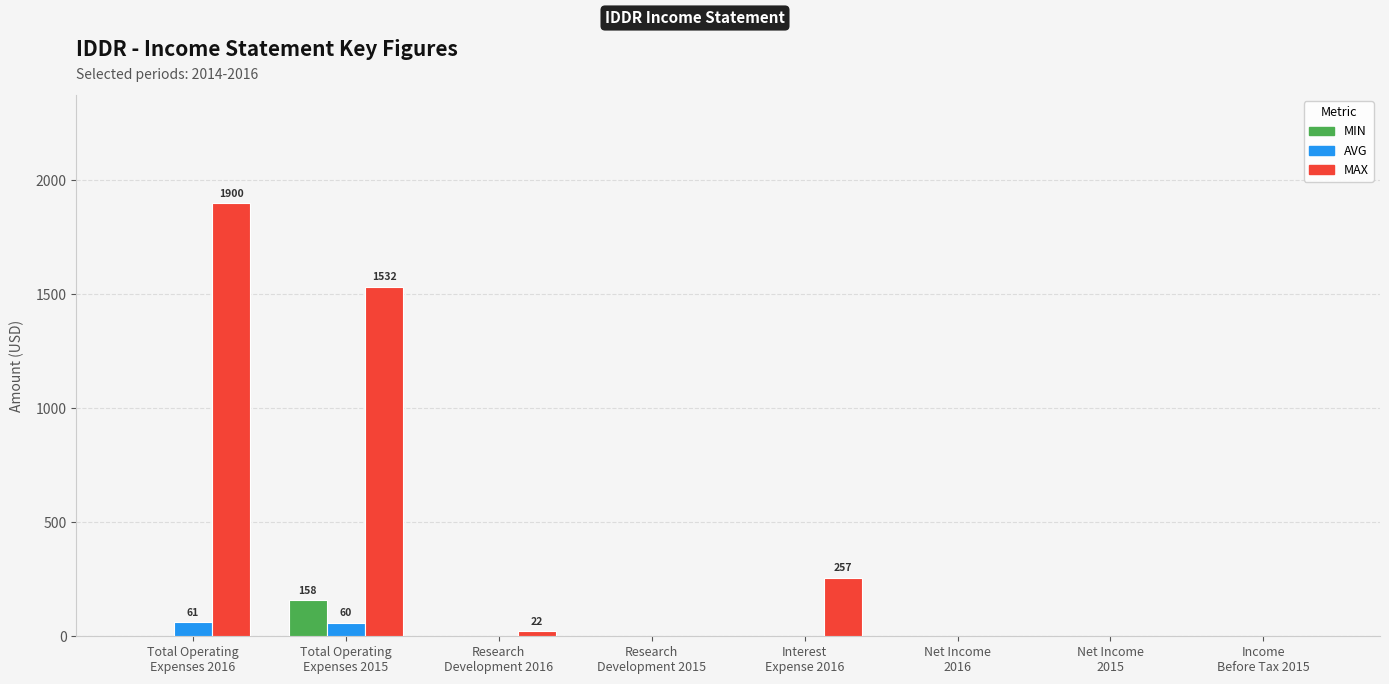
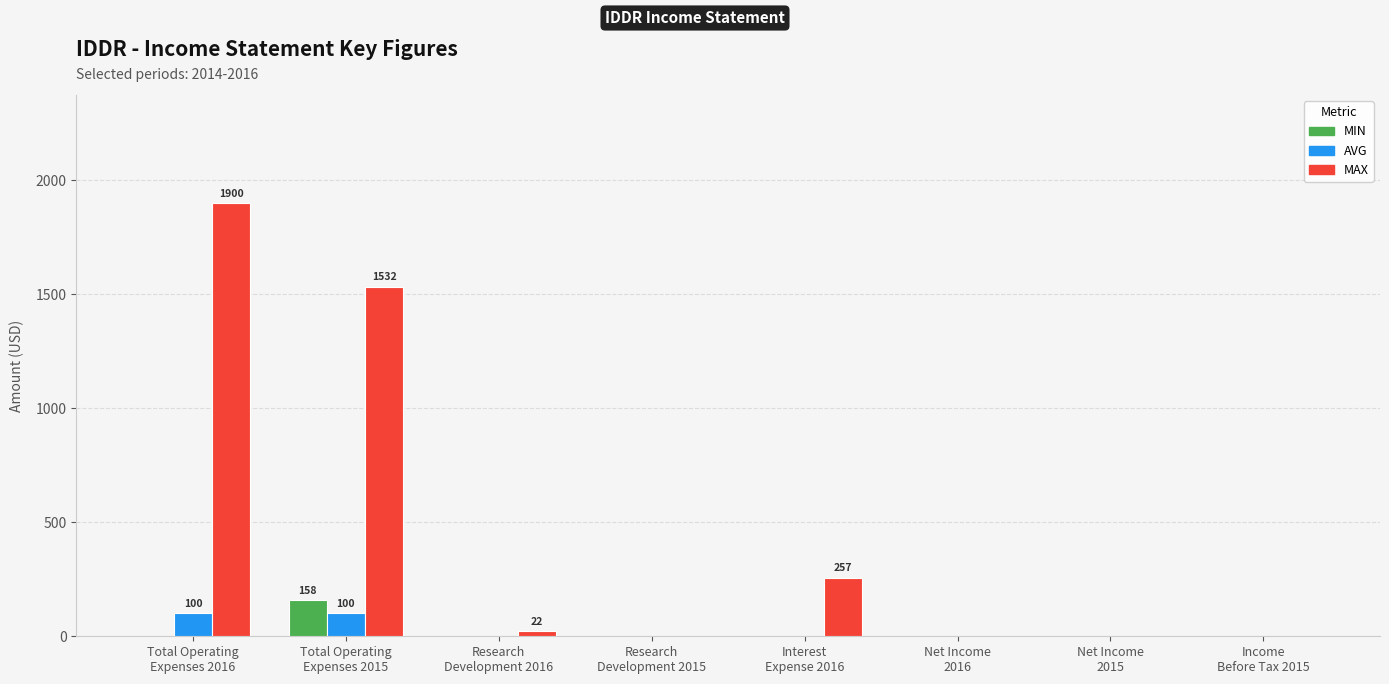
AVG, Total Operating Expenses 2016: 61 -> 100
AVG, Total Operating Expenses 2015: 60 -> 100
